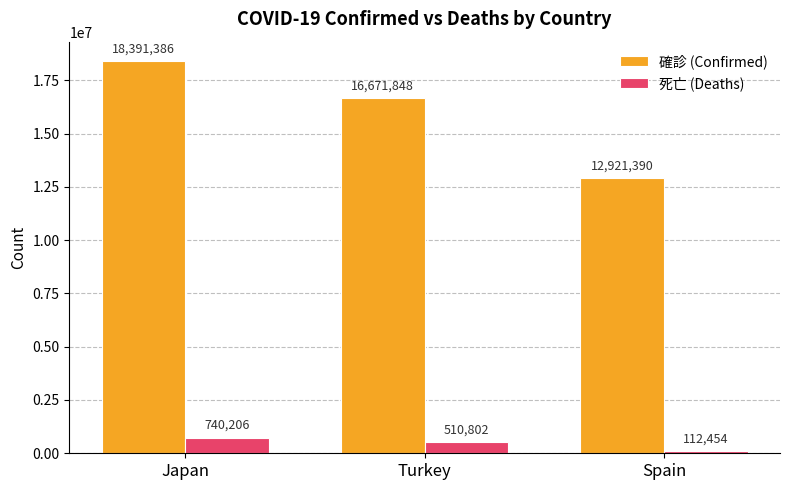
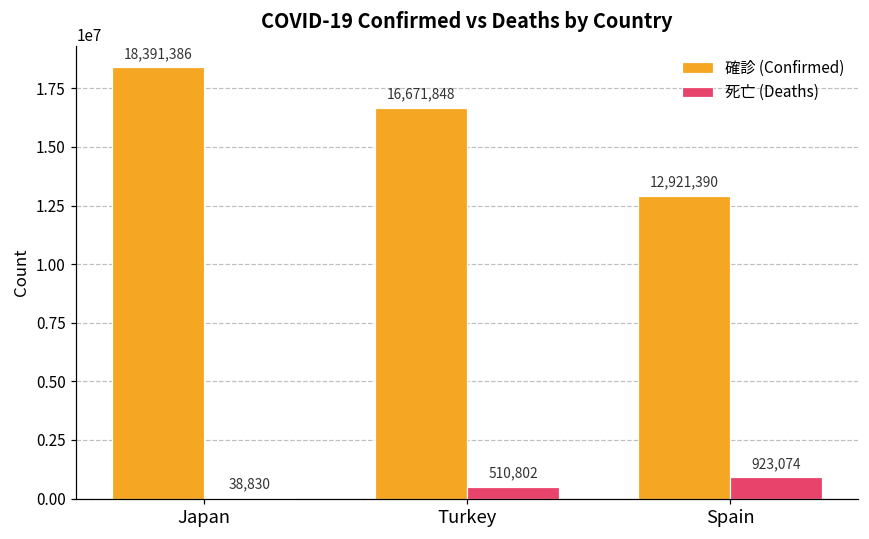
死亡 (Deaths), Japan: 740,206 -> 38,830
死亡 (Deaths), Spain: 112,454 -> 923,074
